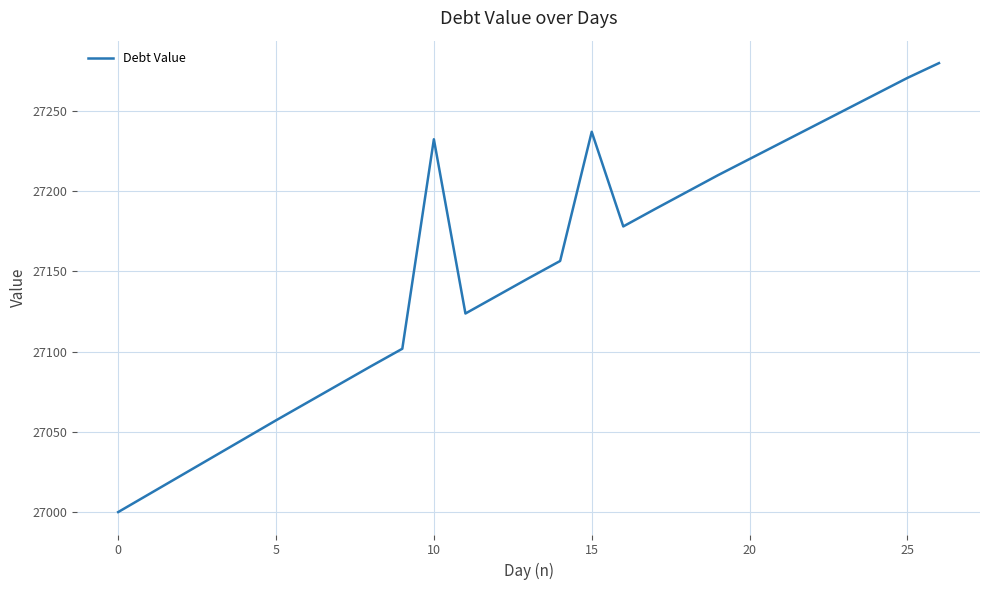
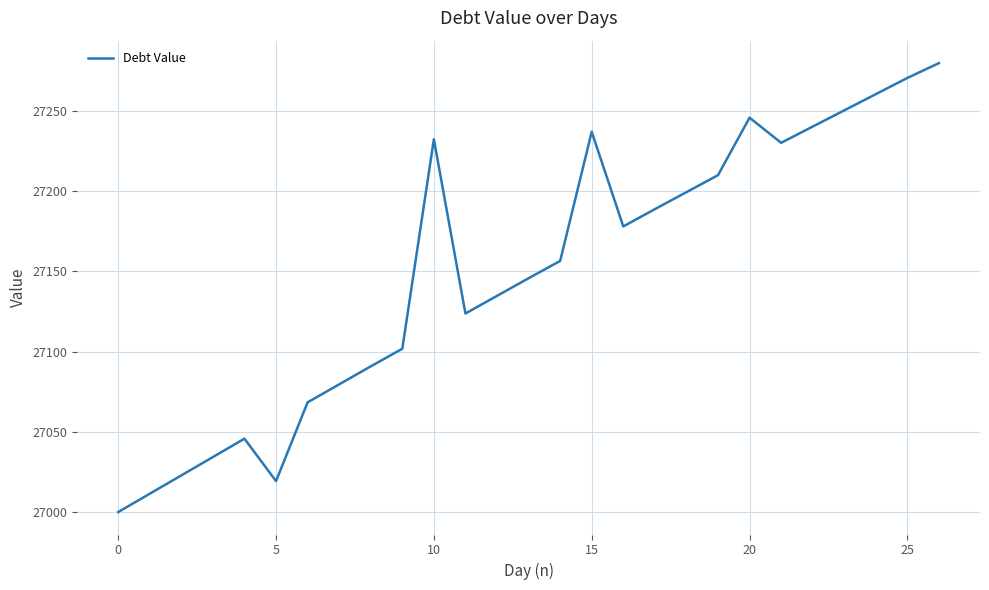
5: 27057 -> 27019
20: 27220 -> 27246
